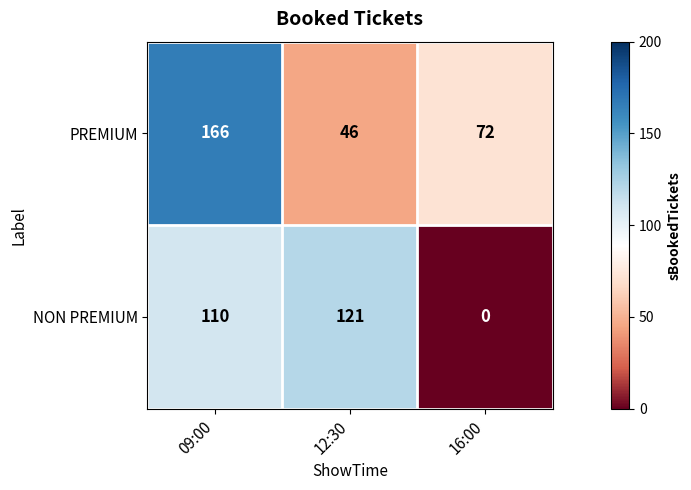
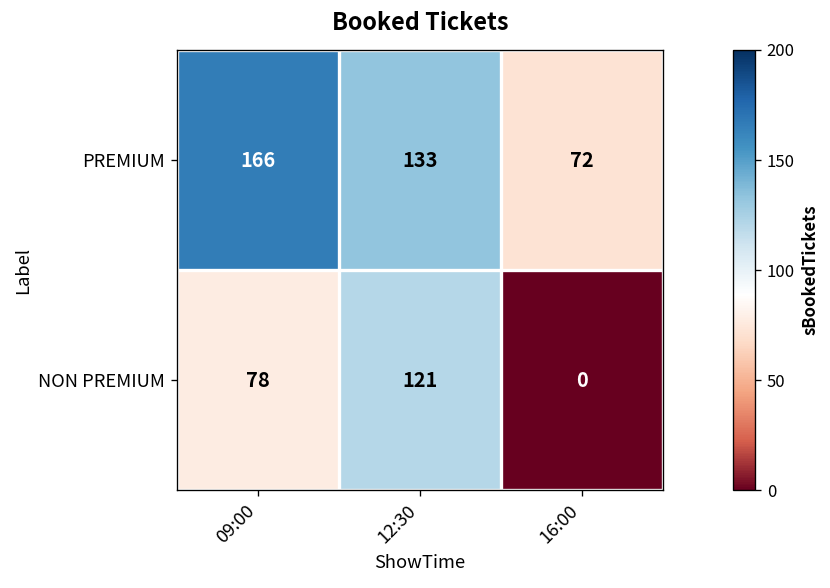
PREMIUM, 12:30: 46 -> 133
NON PREMIUM, 09:00: 110 -> 78
